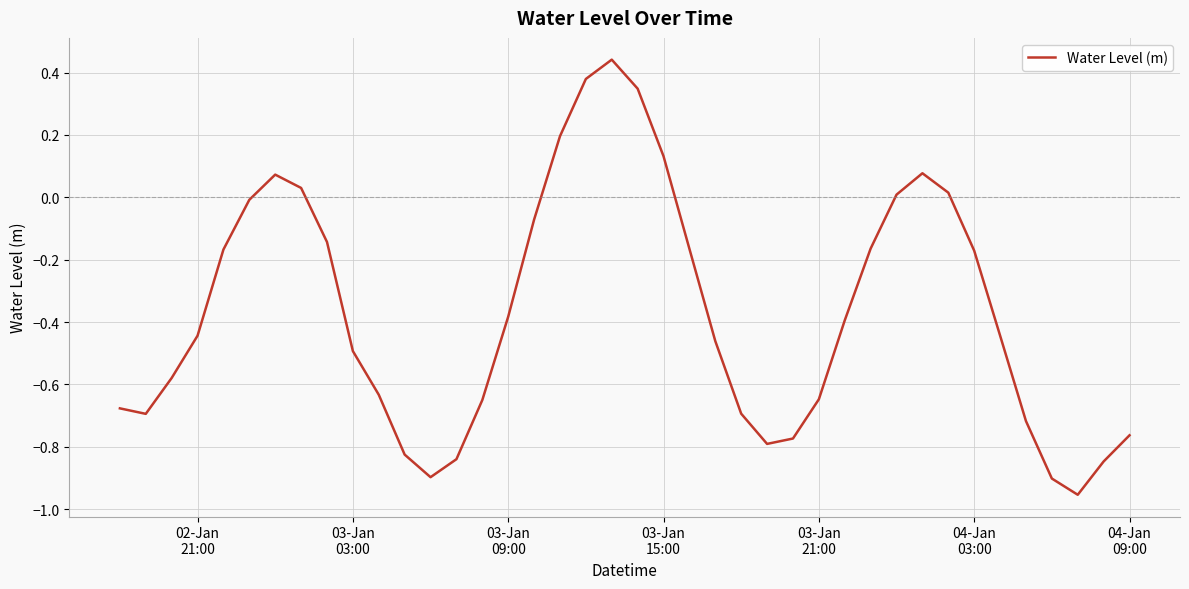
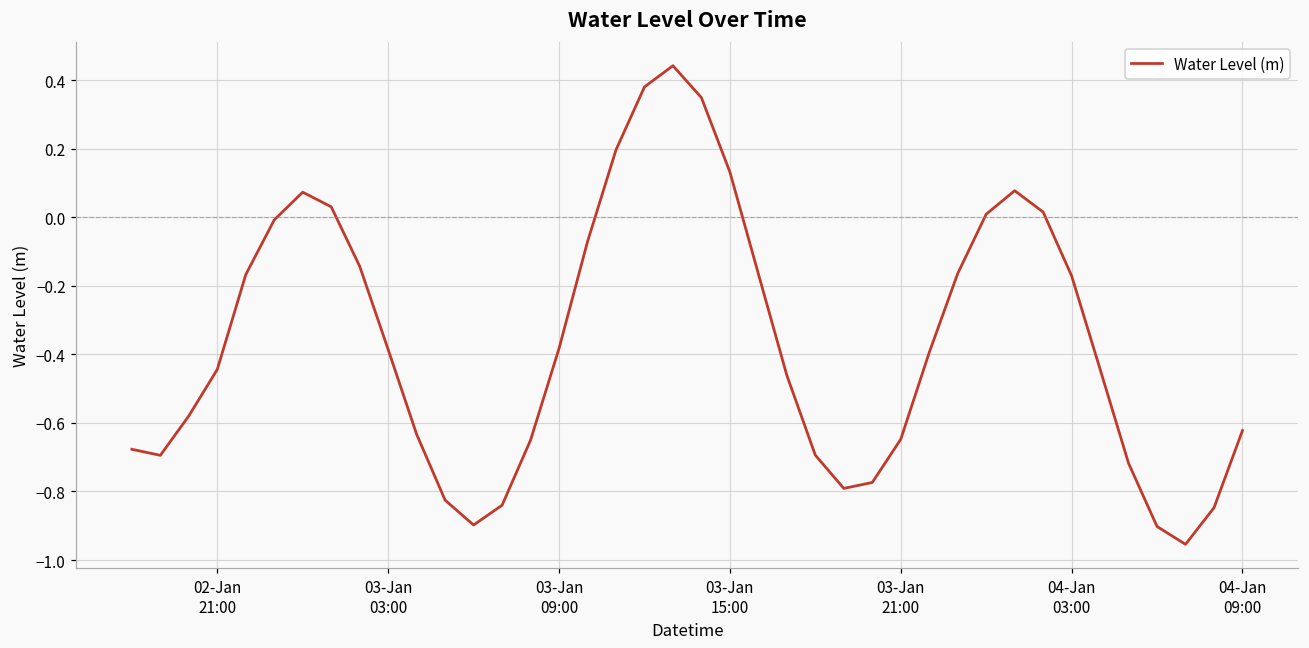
03-Jan 03:00: -0.49 -> -0.39
04-Jan 09:00: -0.76 -> -0.62
